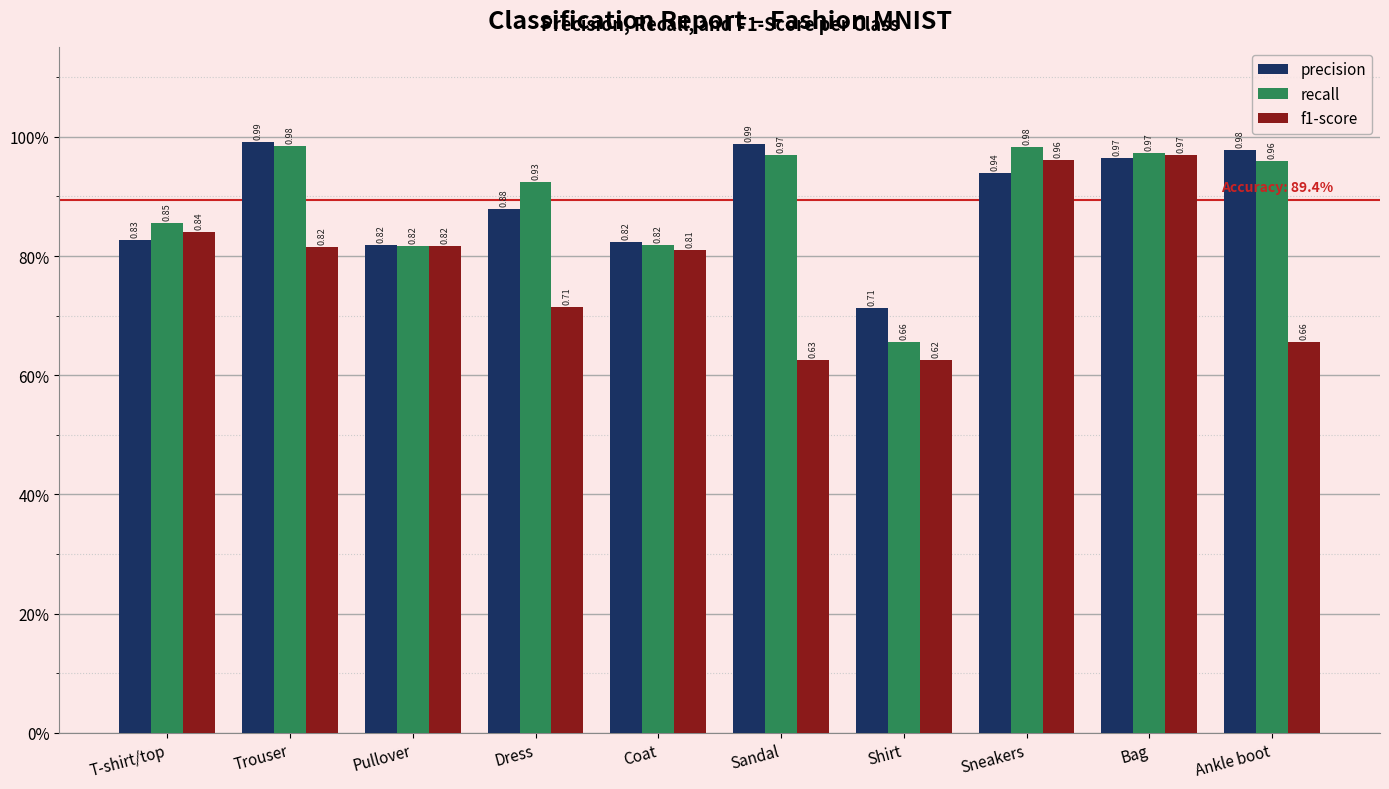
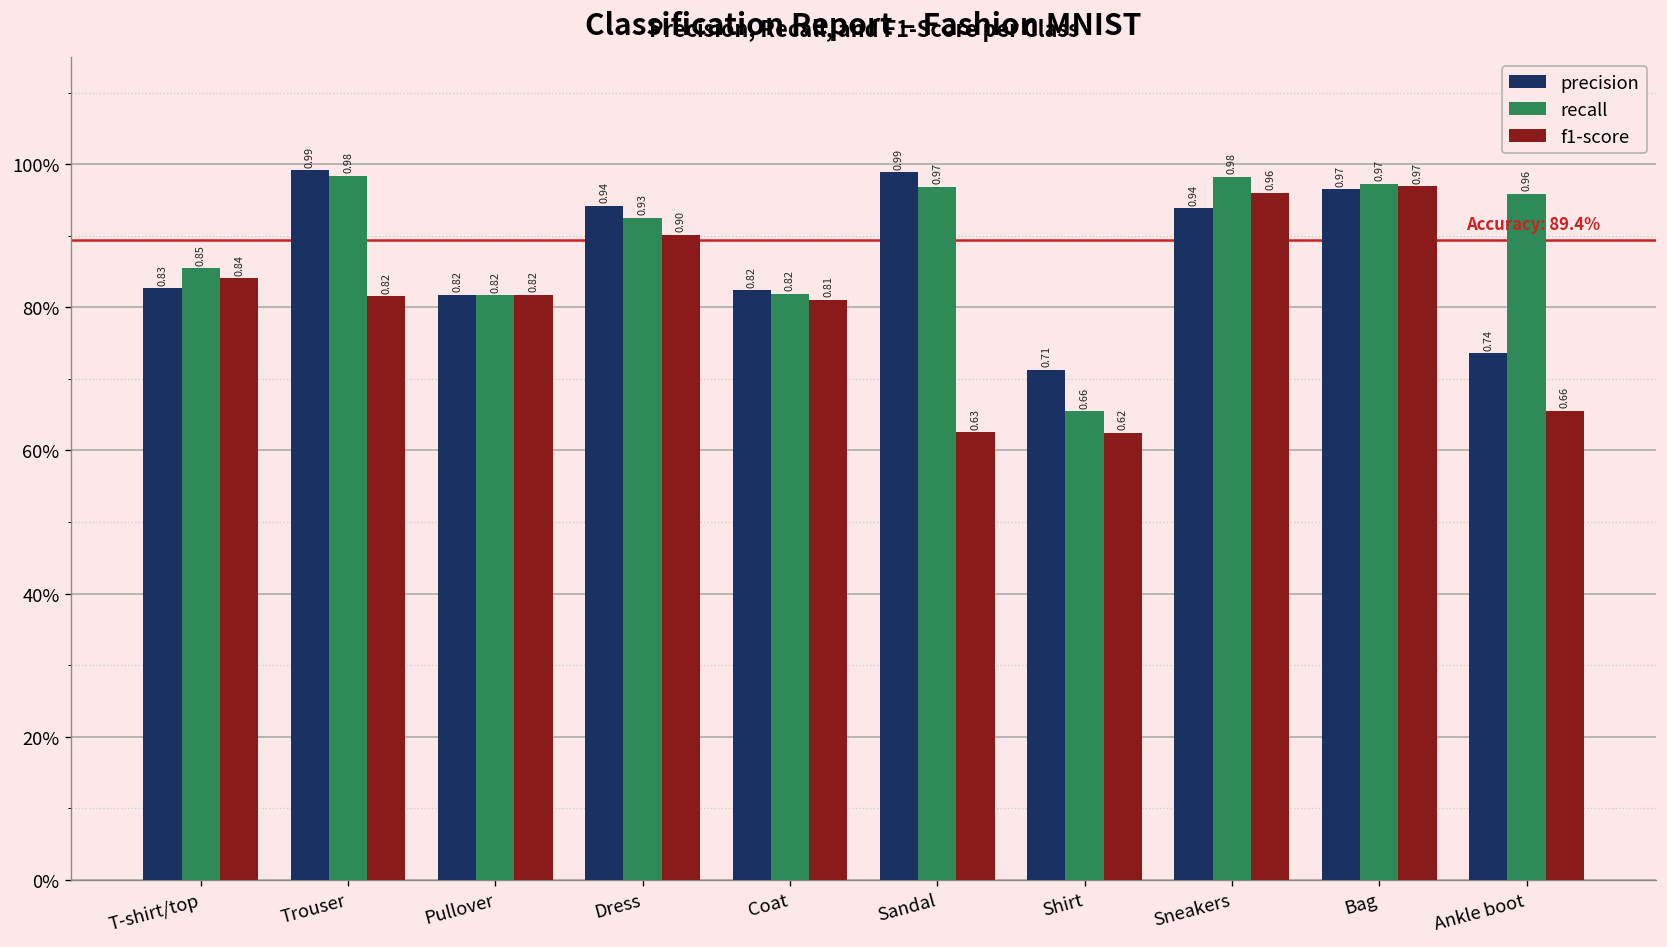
precision, Dress: 0.88 -> 0.94
f1-score, Dress: 0.71 -> 0.90
precision, Ankle boot: 0.98 -> 0.74
